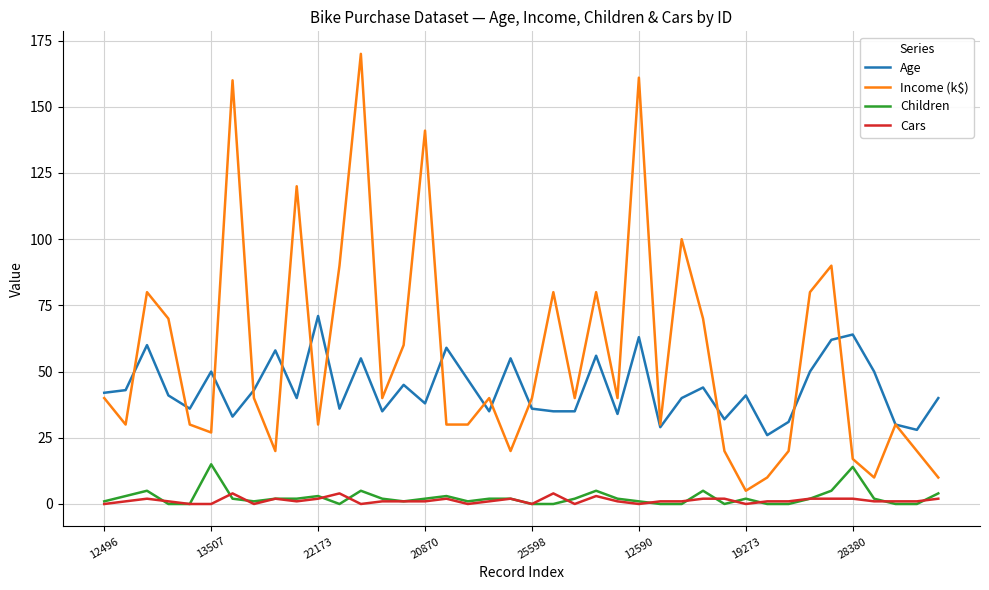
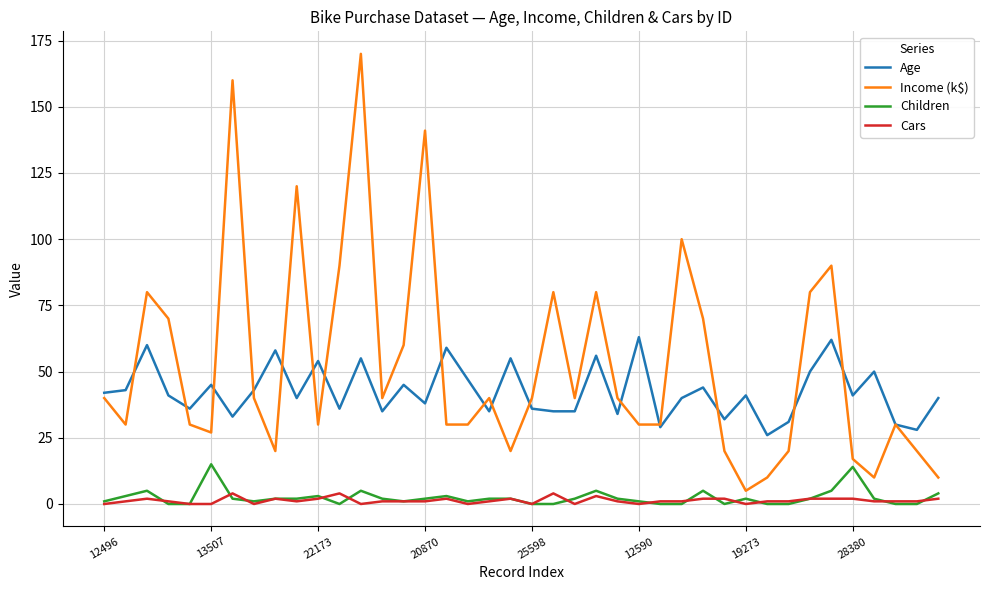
Age, 13507: 50 -> 45
Age, 22173: 71 -> 54
Income (k$), 12590: 161 -> 30
Age, 28380: 64 -> 41
